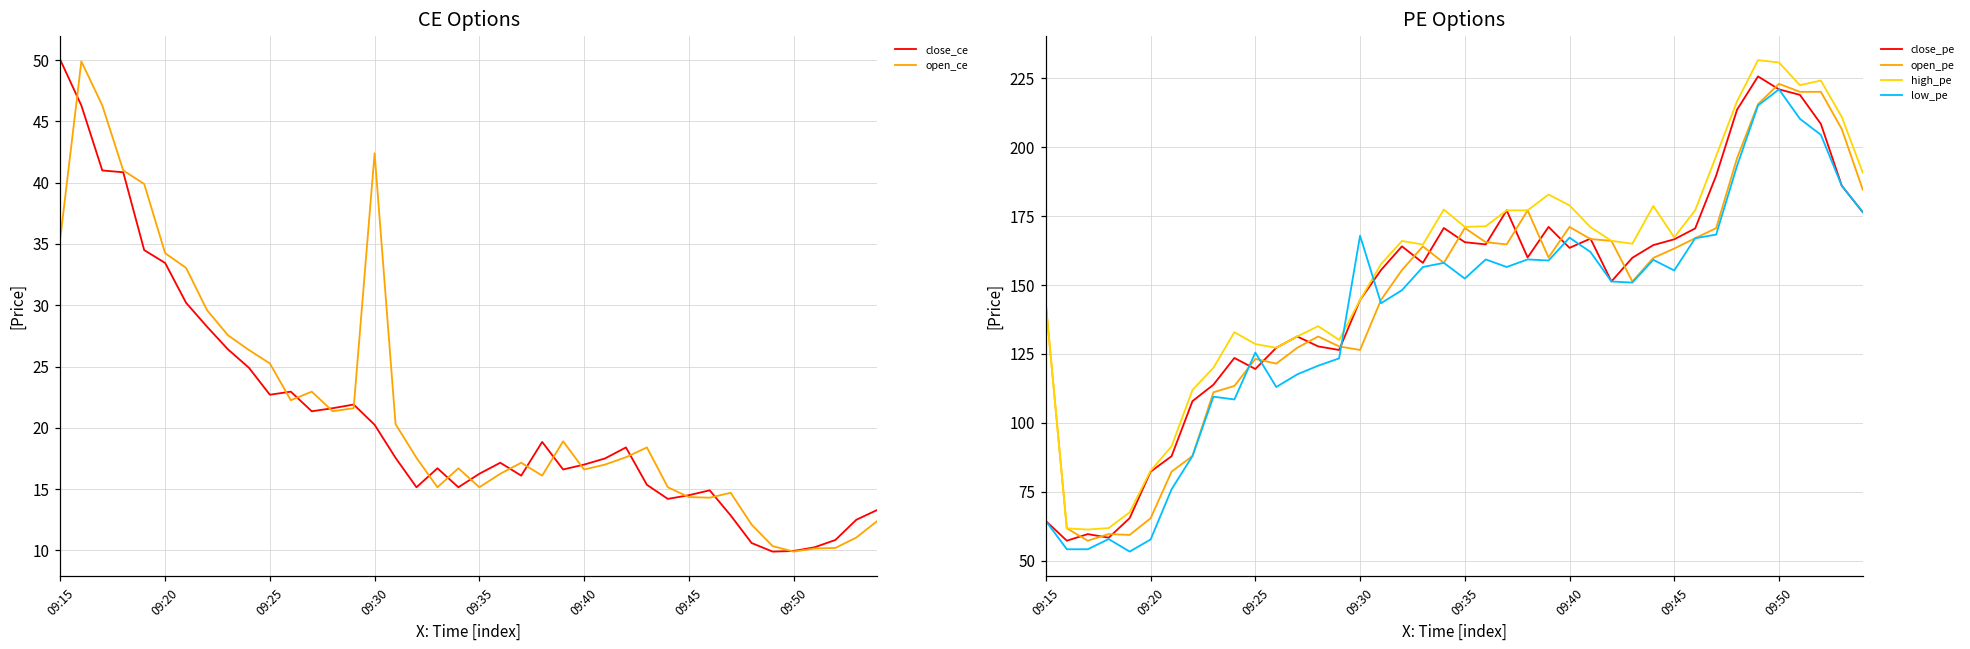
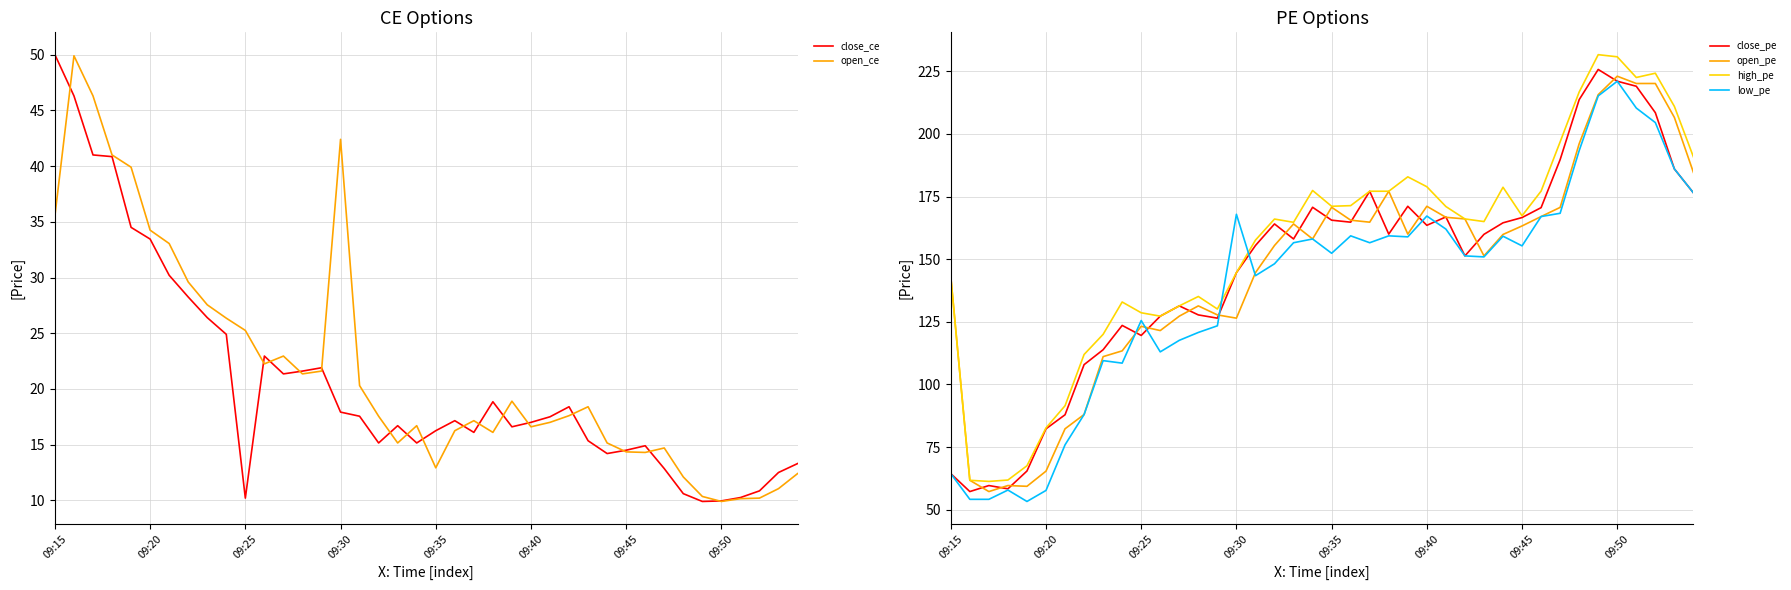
CE Options, close_ce, 09:25: 22.7 -> 10.2
CE Options, close_ce, 09:30: 20.3 -> 17.9
CE Options, open_ce, 09:35: 15.2 -> 12.9
